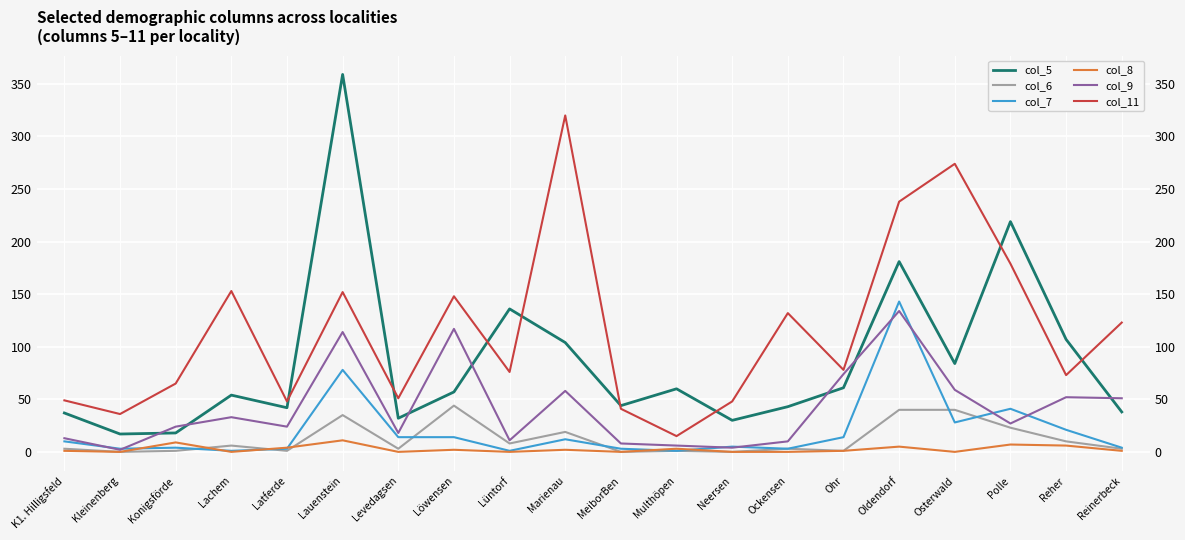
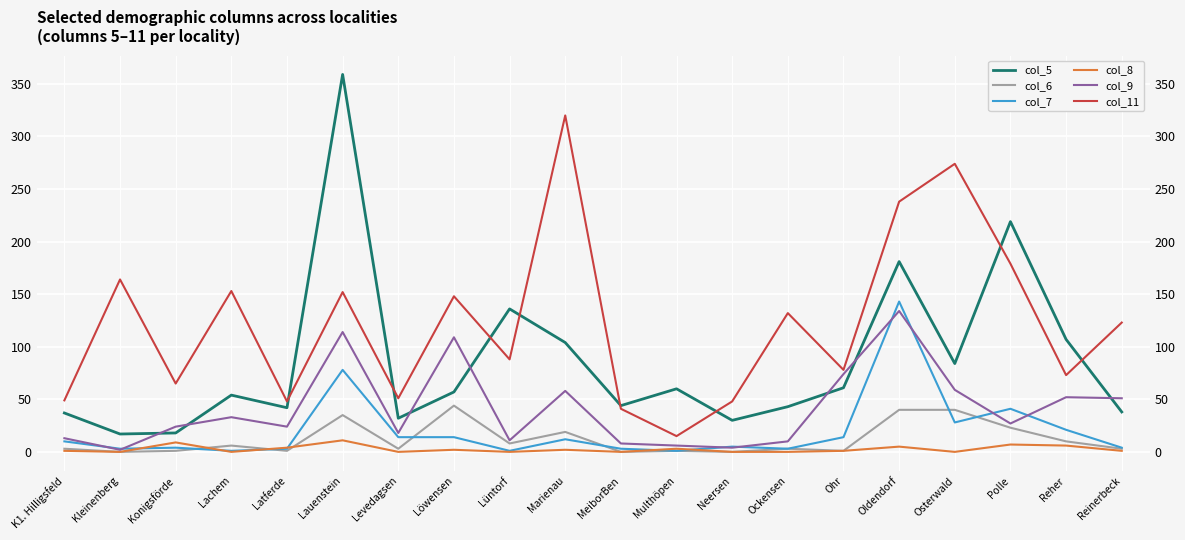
col_11, Kleinenberg: 36 -> 164
col_9, Löwensen: 117 -> 109
col_11, Lüntorf: 76 -> 88
